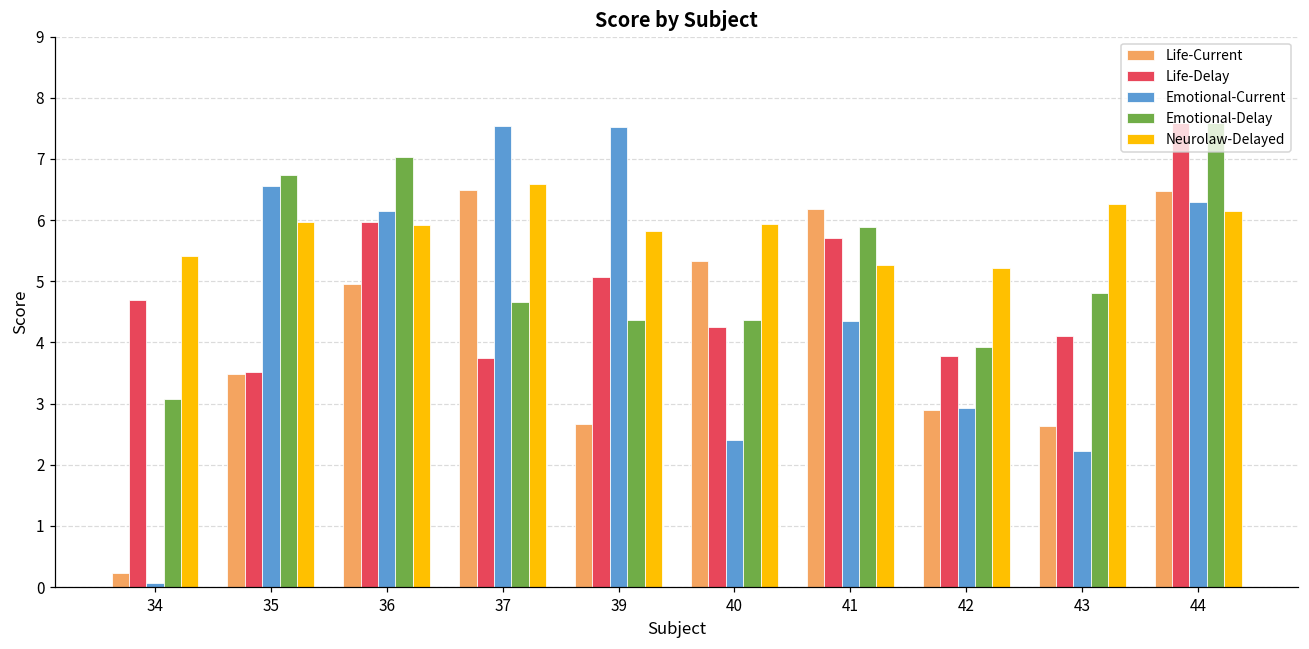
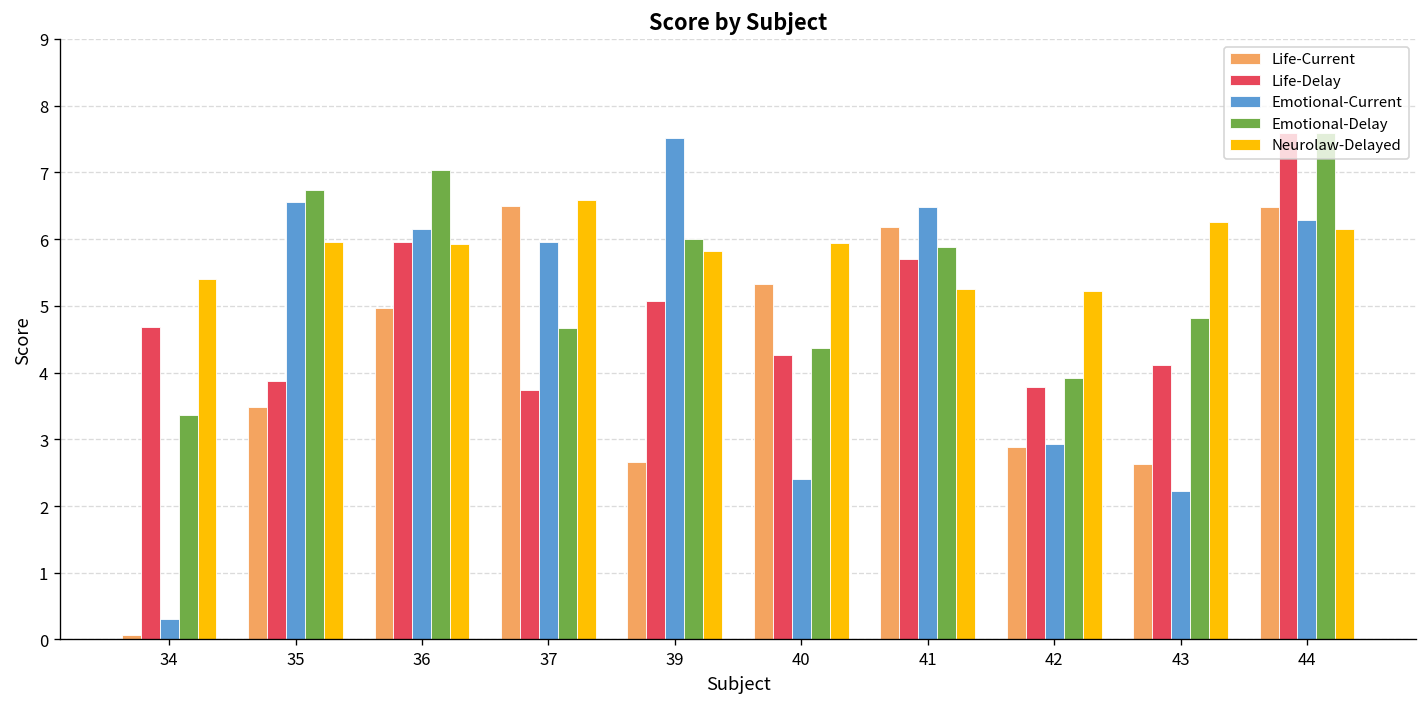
Life-Current, 34: 0.2 -> 0.1
Emotional-Current, 34: 0.1 -> 0.3
Emotional-Delay, 34: 3.1 -> 3.4
Life-Delay, 35: 3.5 -> 3.9
Emotional-Current, 37: 7.5 -> 6.0
Emotional-Delay, 39: 4.4 -> 6.0
Emotional-Current, 41: 4.3 -> 6.5
